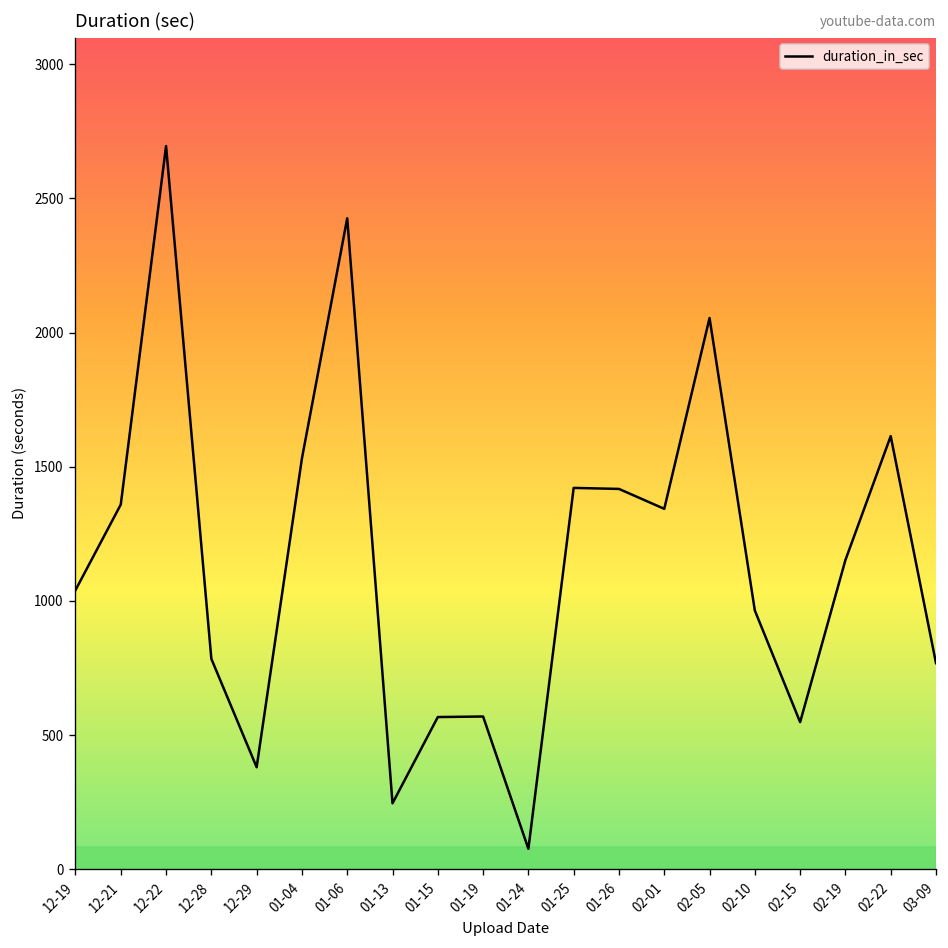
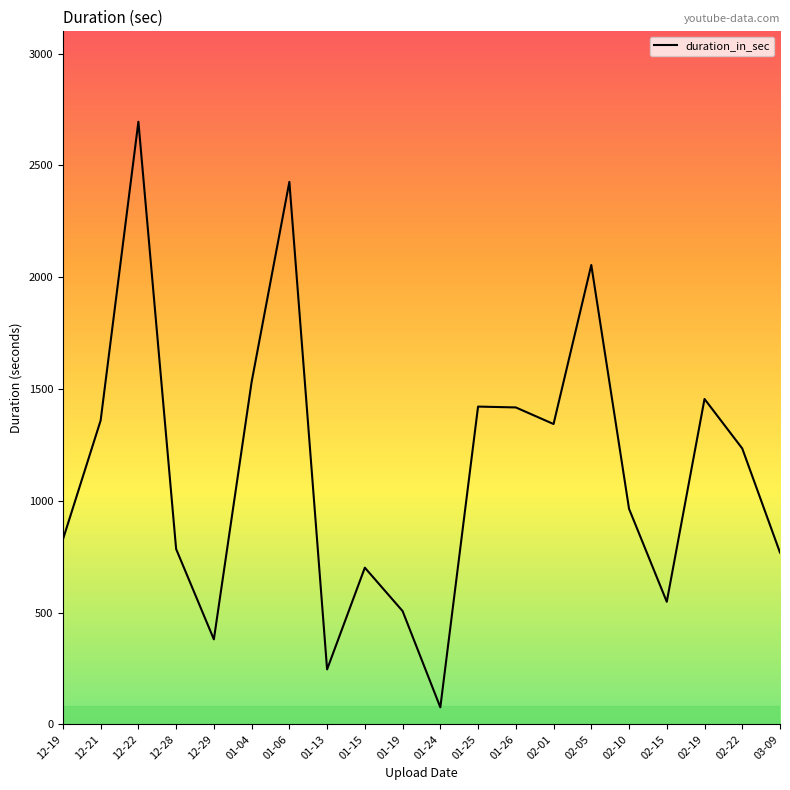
12-19: 1040 -> 830
01-15: 570 -> 700
01-19: 570 -> 510
02-19: 1150 -> 1460
02-22: 1610 -> 1230
